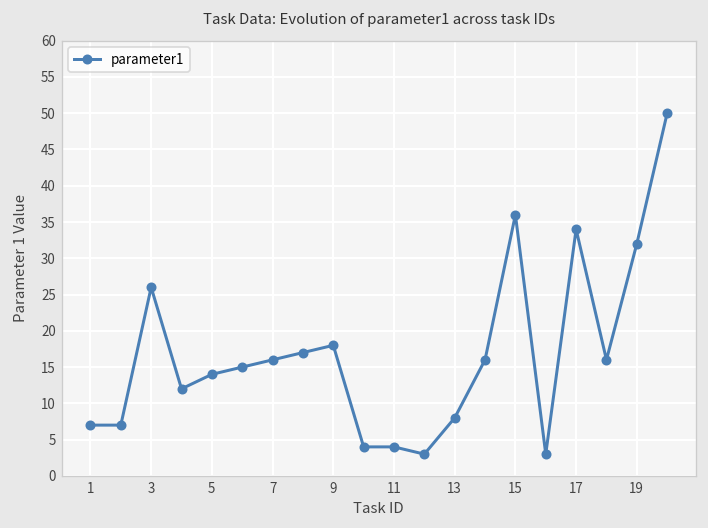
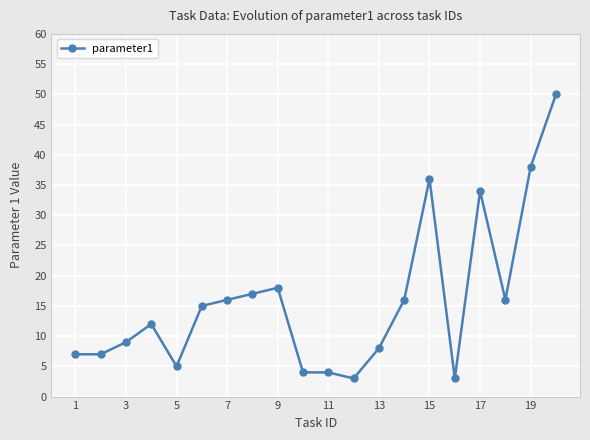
3: 26 -> 9
5: 14 -> 5
19: 32 -> 38
